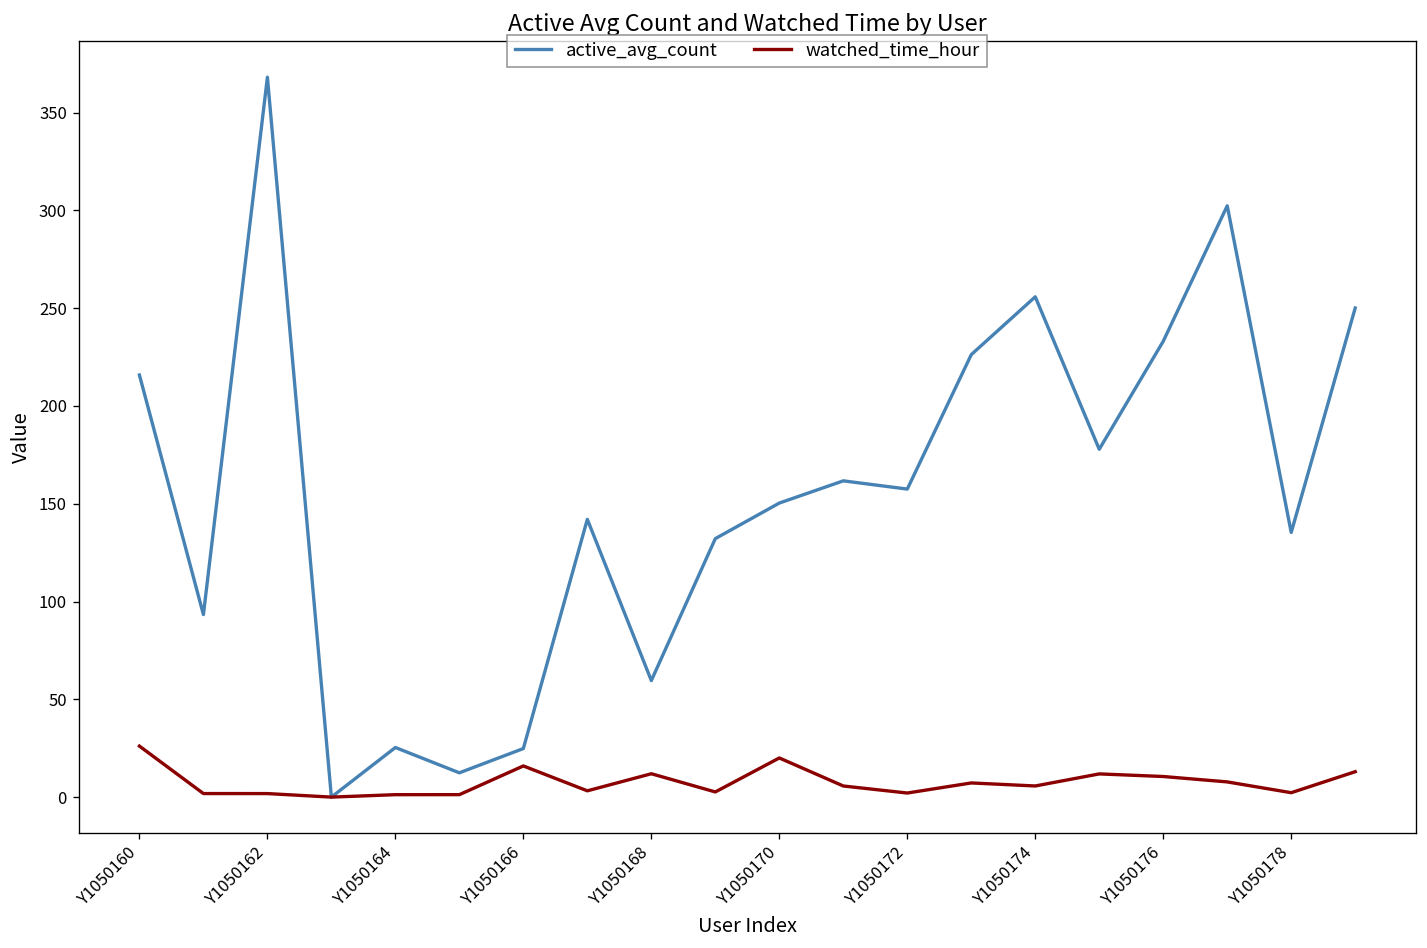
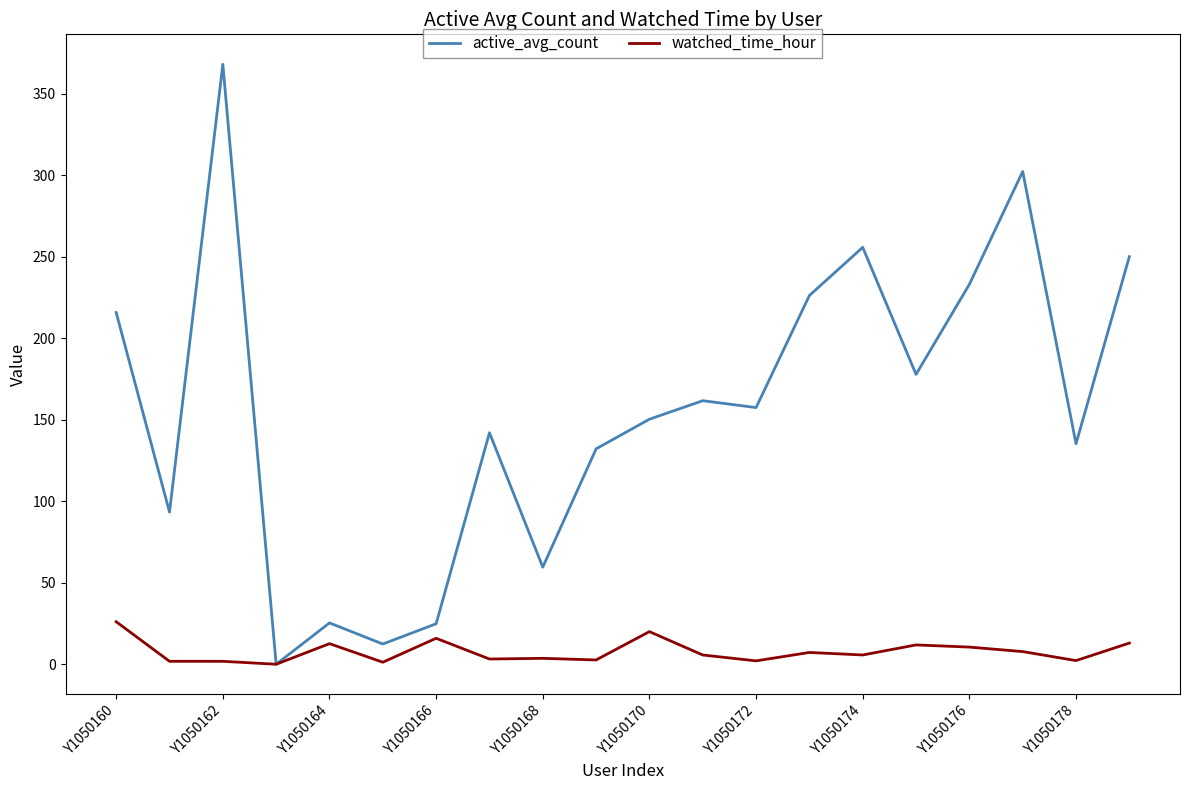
watched_time_hour, Y1050164: 1 -> 13
watched_time_hour, Y1050168: 12 -> 4
